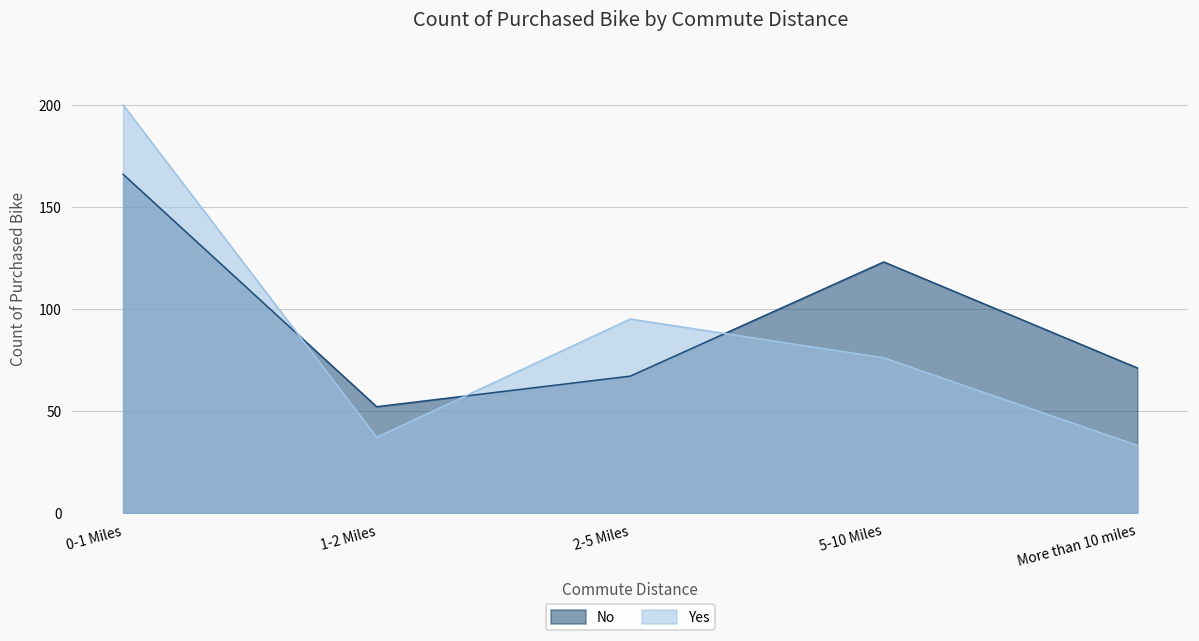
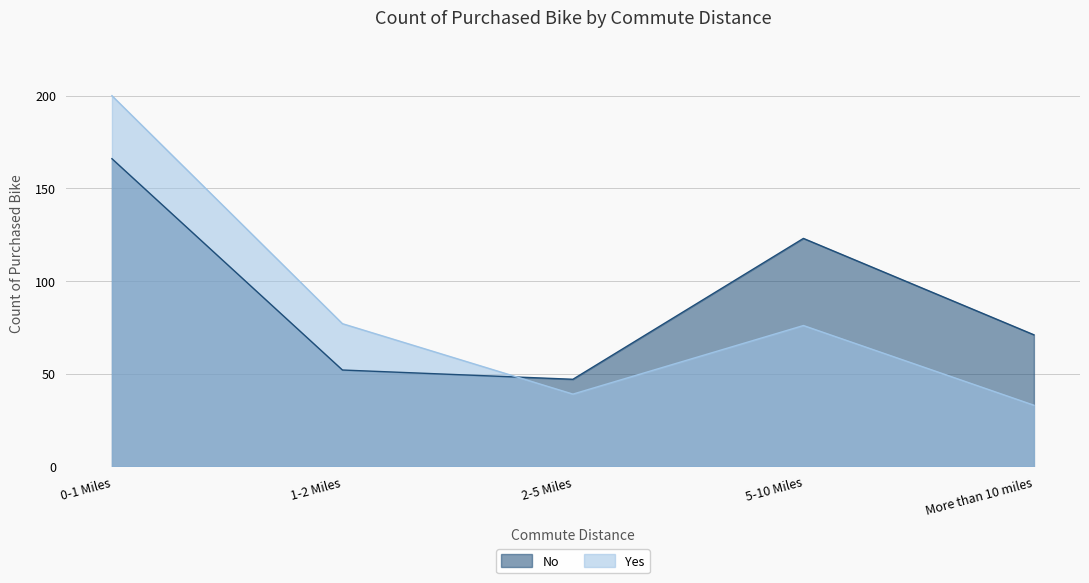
Yes, 1-2 Miles: 37 -> 77
No, 2-5 Miles: 67 -> 47
Yes, 2-5 Miles: 95 -> 39
